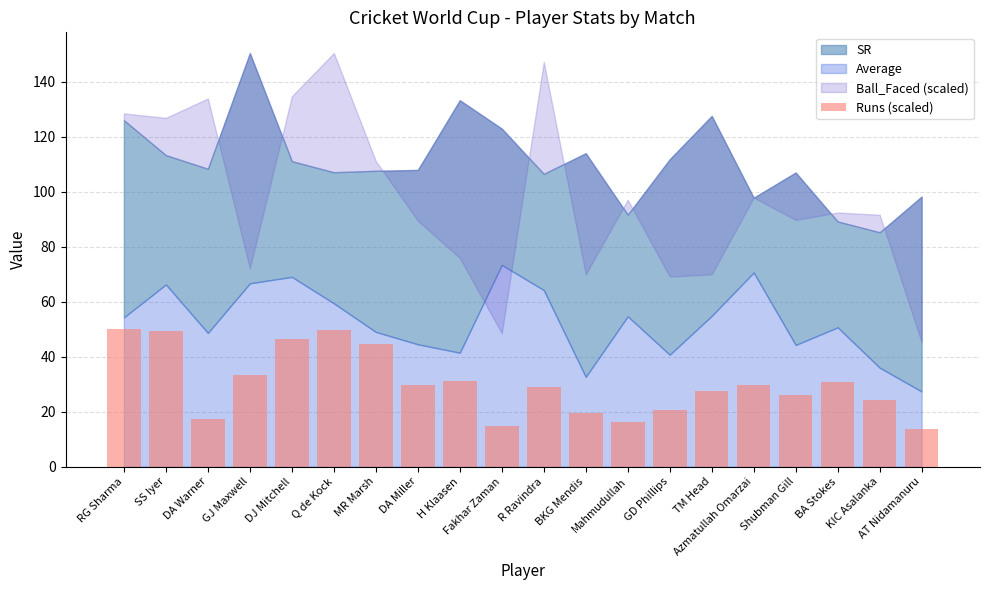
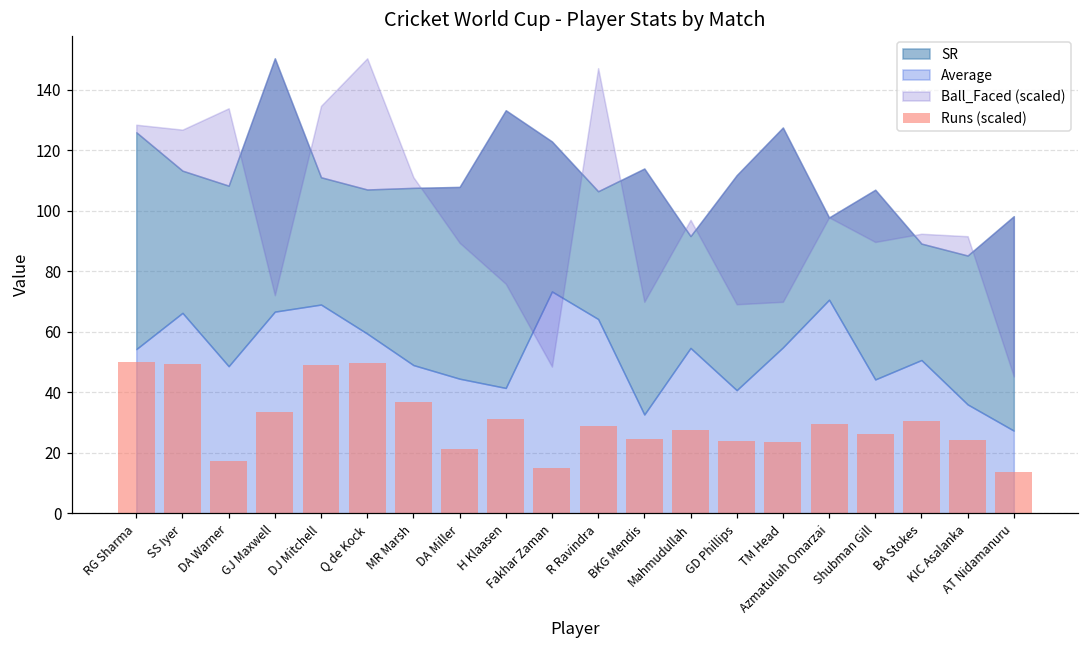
Runs (scaled), DJ Mitchell: 46 -> 49
Runs (scaled), MR Marsh: 45 -> 37
Runs (scaled), DA Miller: 30 -> 21
Runs (scaled), BKG Mendis: 19 -> 25
Runs (scaled), Mahmudullah: 16 -> 27
Runs (scaled), GD Phillips: 20 -> 24
Runs (scaled), TM Head: 28 -> 23
